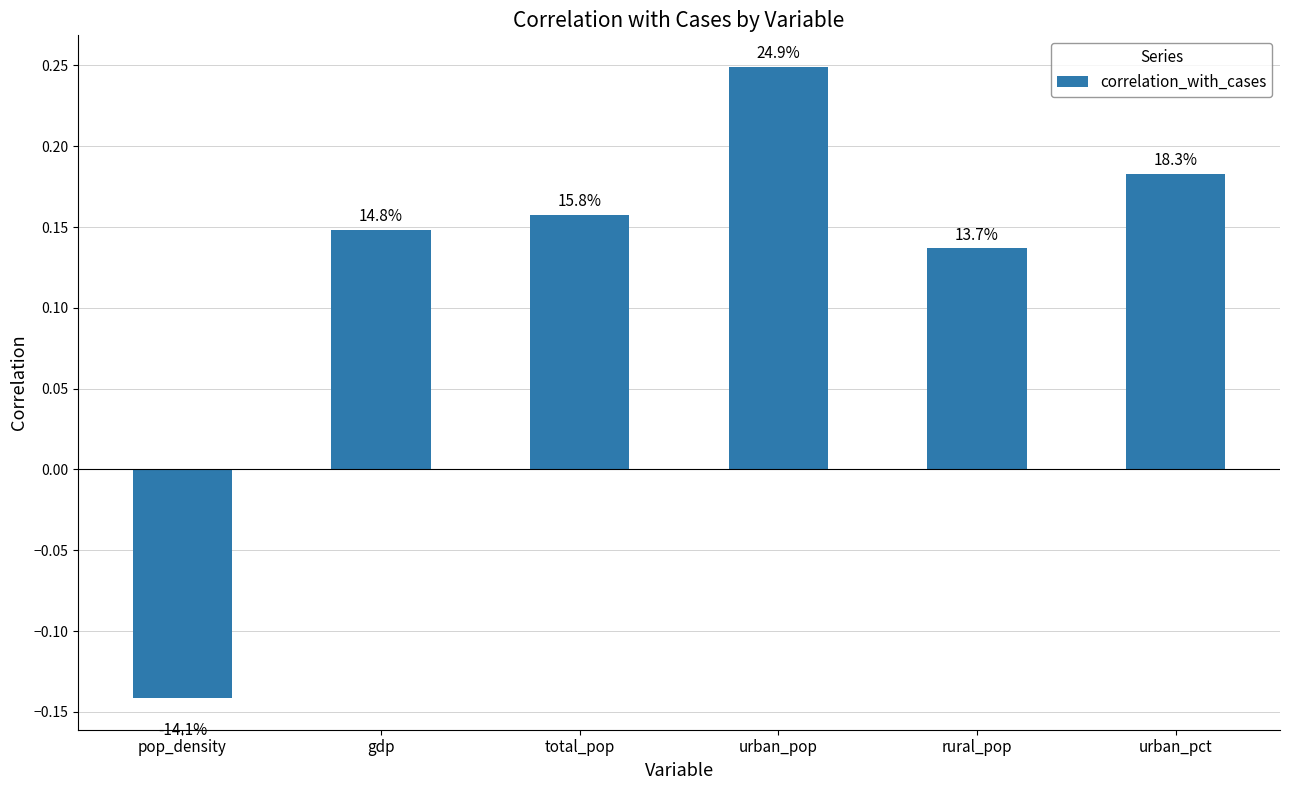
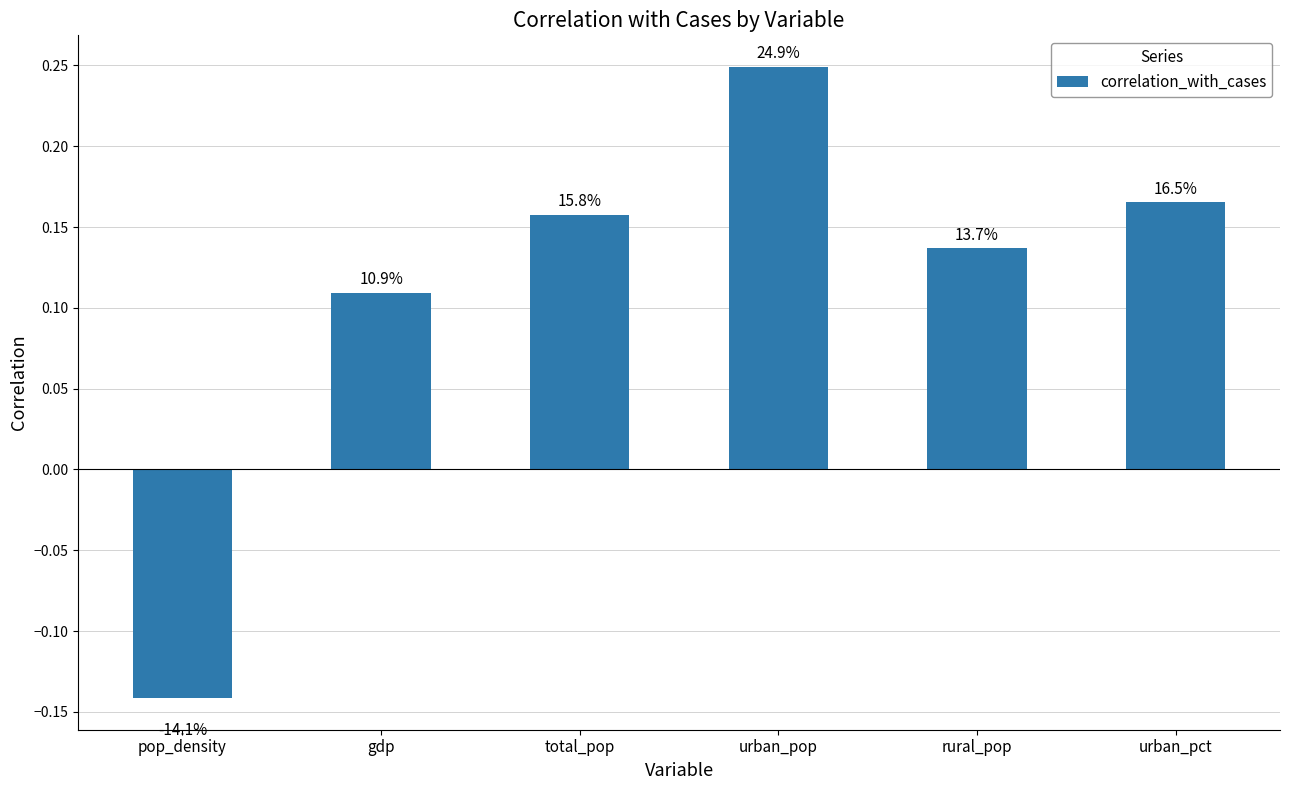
gdp: 14.8% -> 10.9%
urban_pct: 18.3% -> 16.5%
